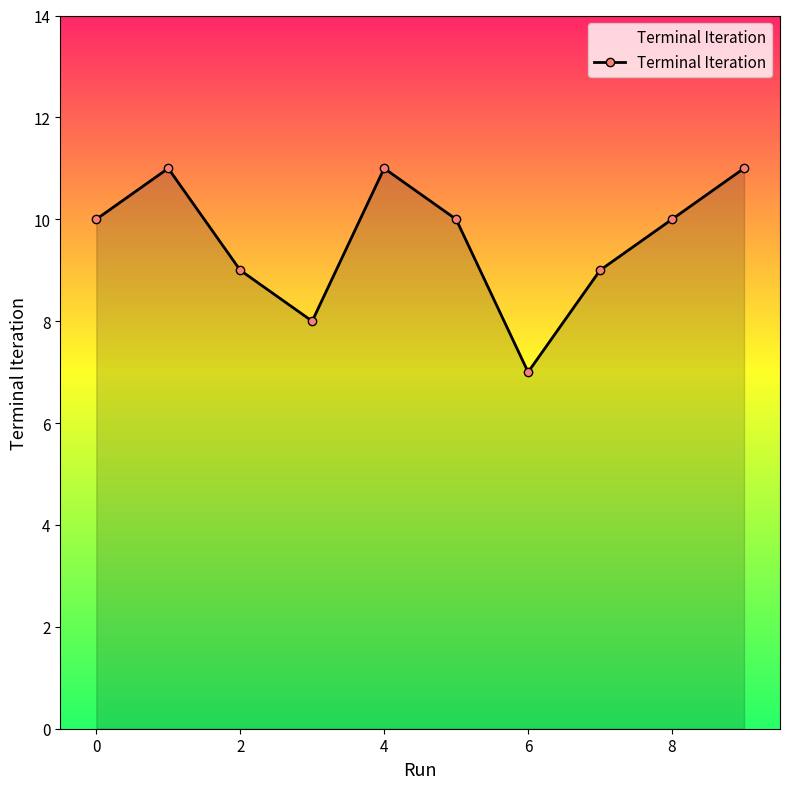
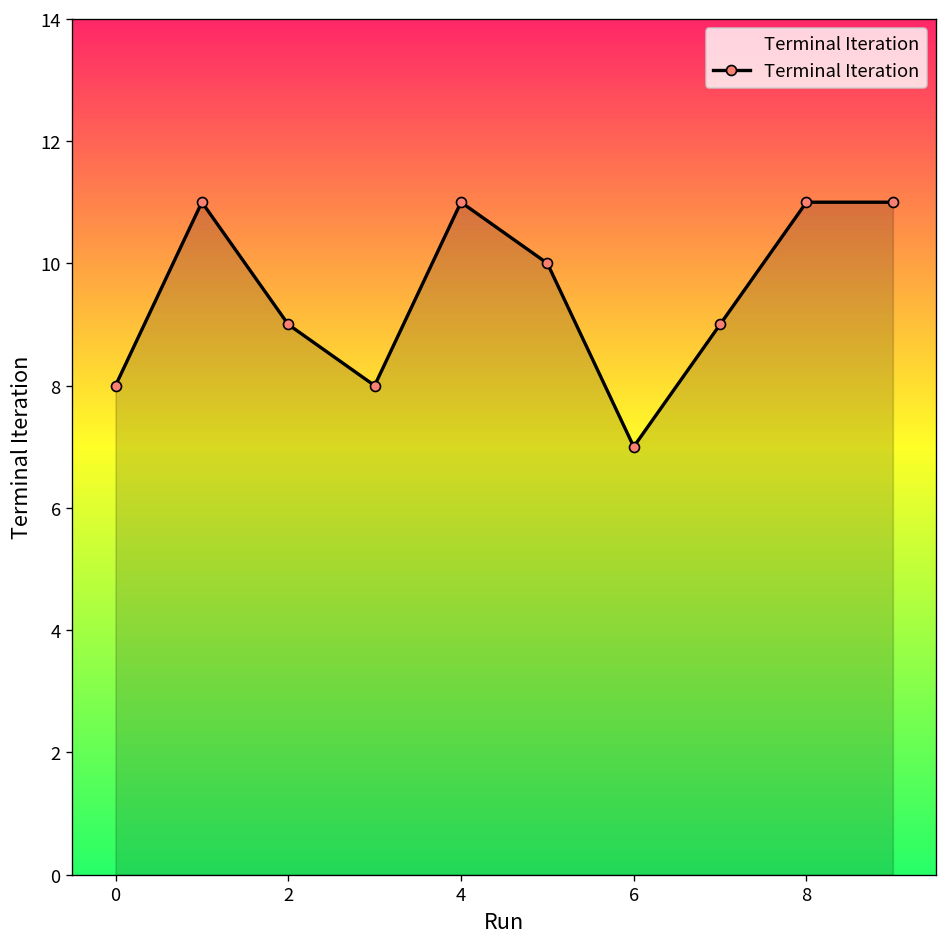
0: 10 -> 8
8: 10 -> 11
